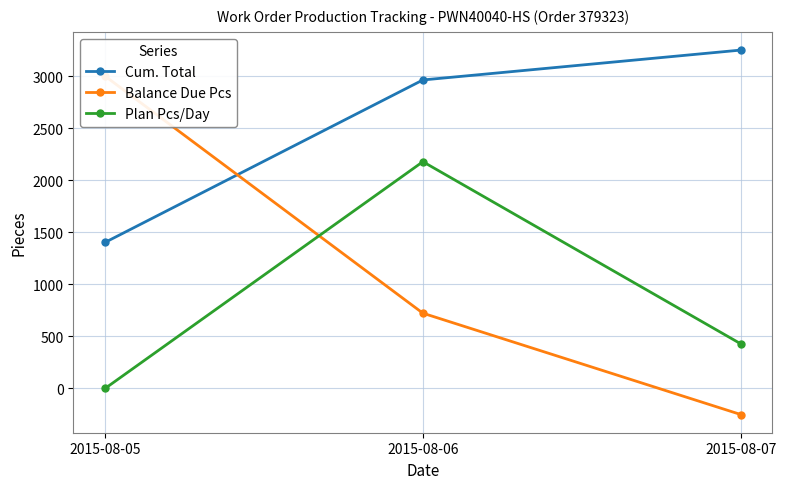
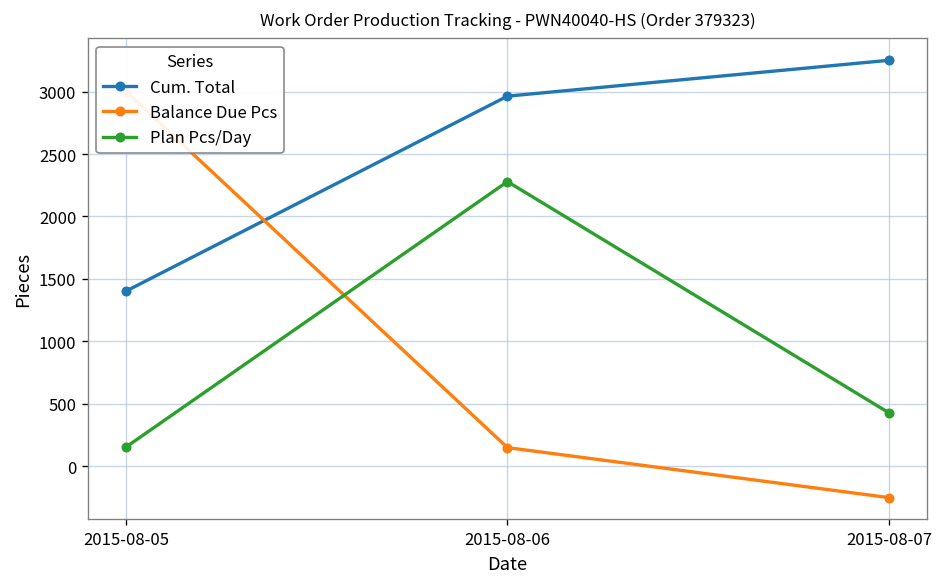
Plan Pcs/Day, 2015-08-05: 0 -> 160
Balance Due Pcs, 2015-08-06: 720 -> 150
Plan Pcs/Day, 2015-08-06: 2180 -> 2280
